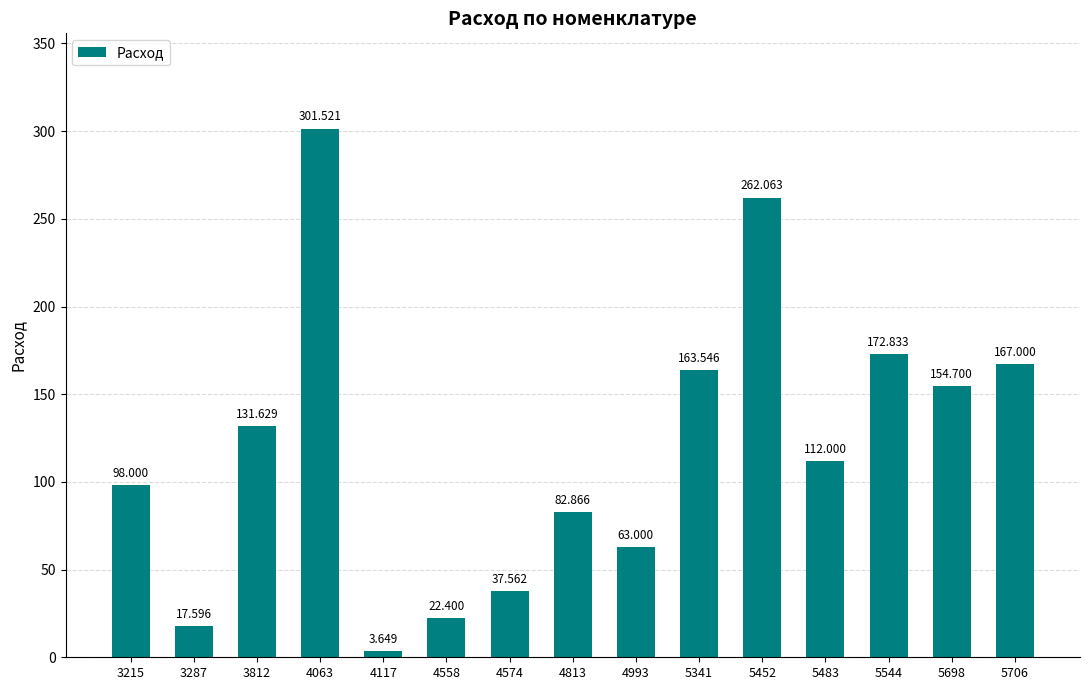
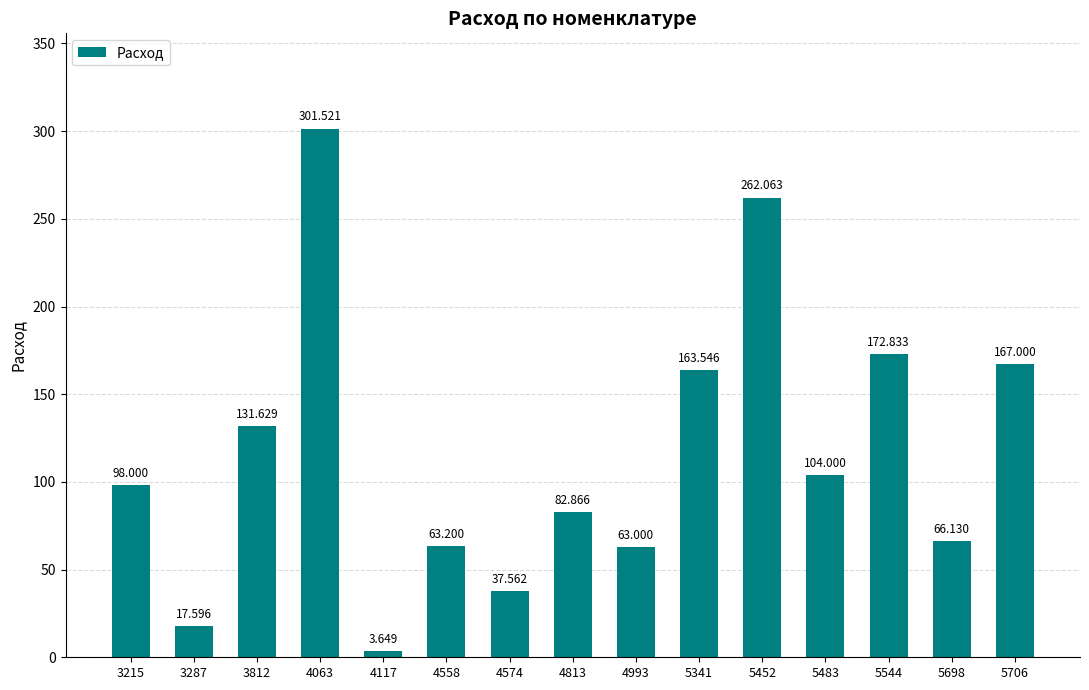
4558: 22.400 -> 63.200
5483: 112.000 -> 104.000
5698: 154.700 -> 66.130
